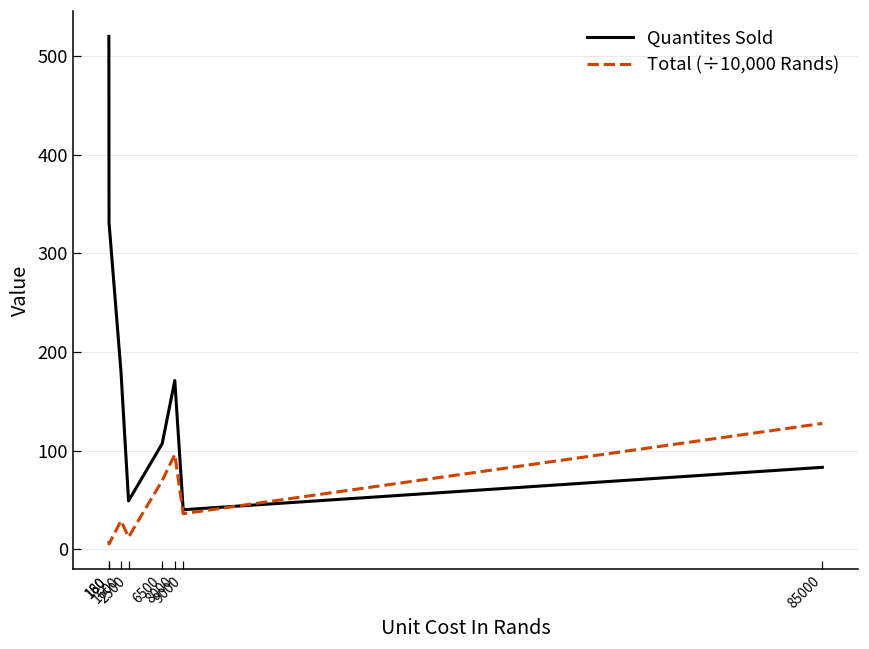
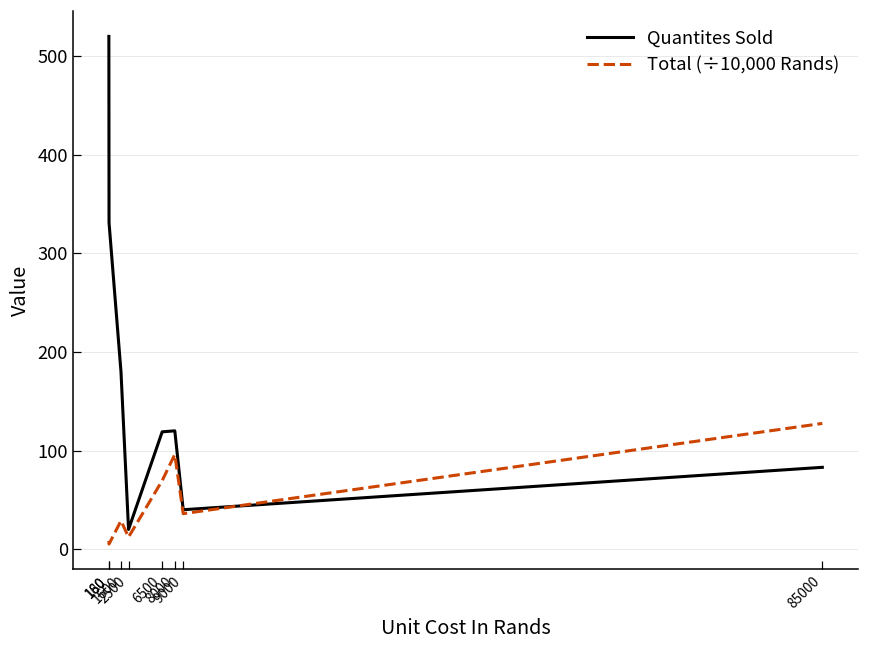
Quantites Sold, 2500: 50 -> 20
Quantites Sold, 6500: 110 -> 120
Quantites Sold, 8000: 170 -> 120
